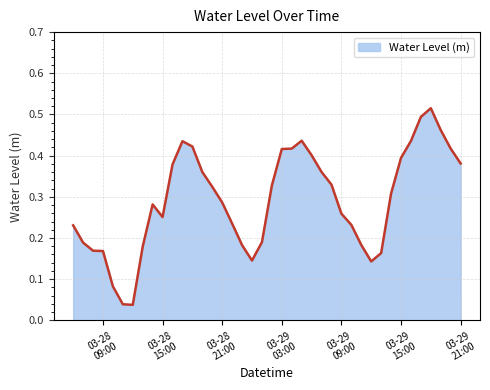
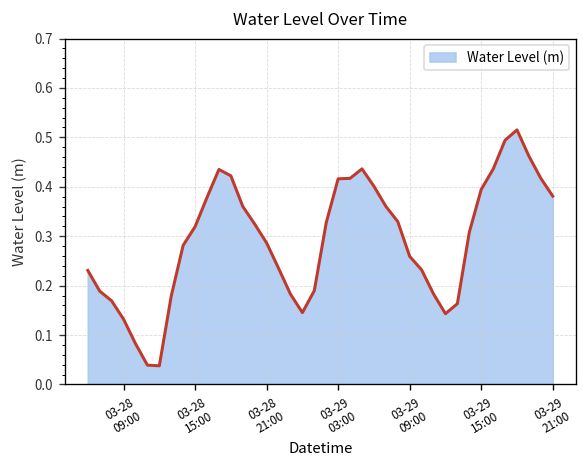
03-28 09:00: 0.17 -> 0.13
03-28 15:00: 0.25 -> 0.32
